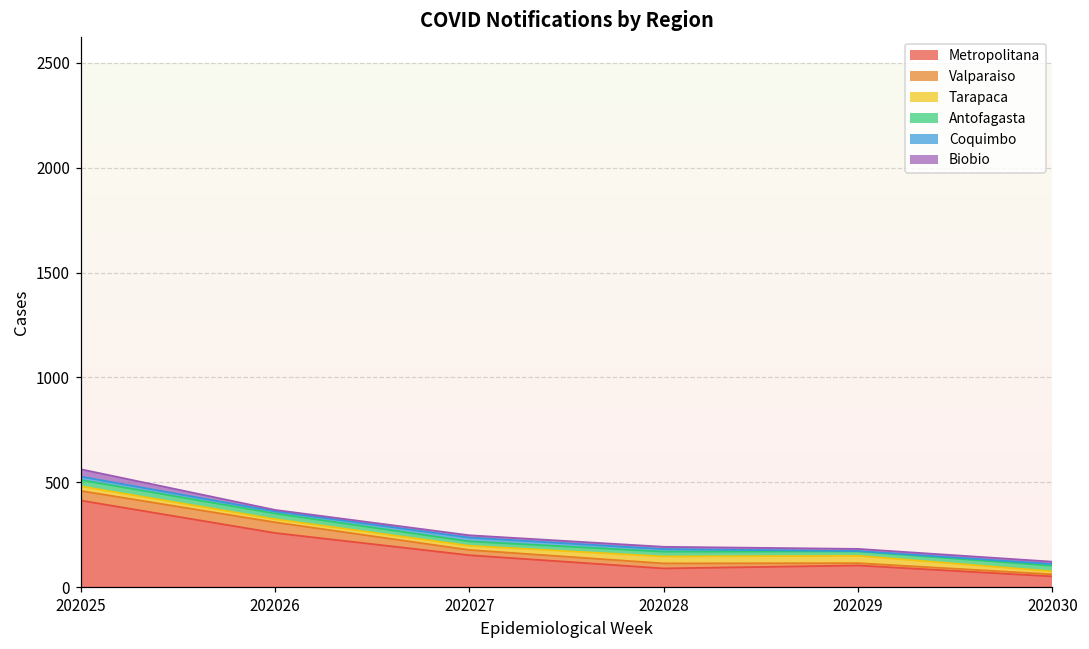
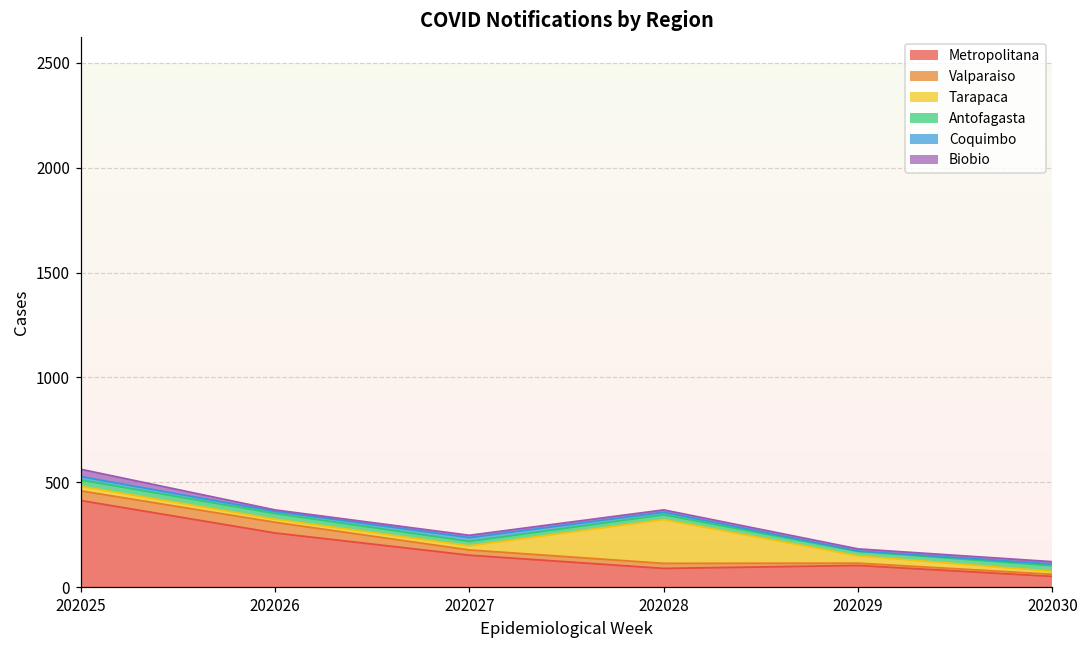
Tarapaca, 202028: 30 -> 210
